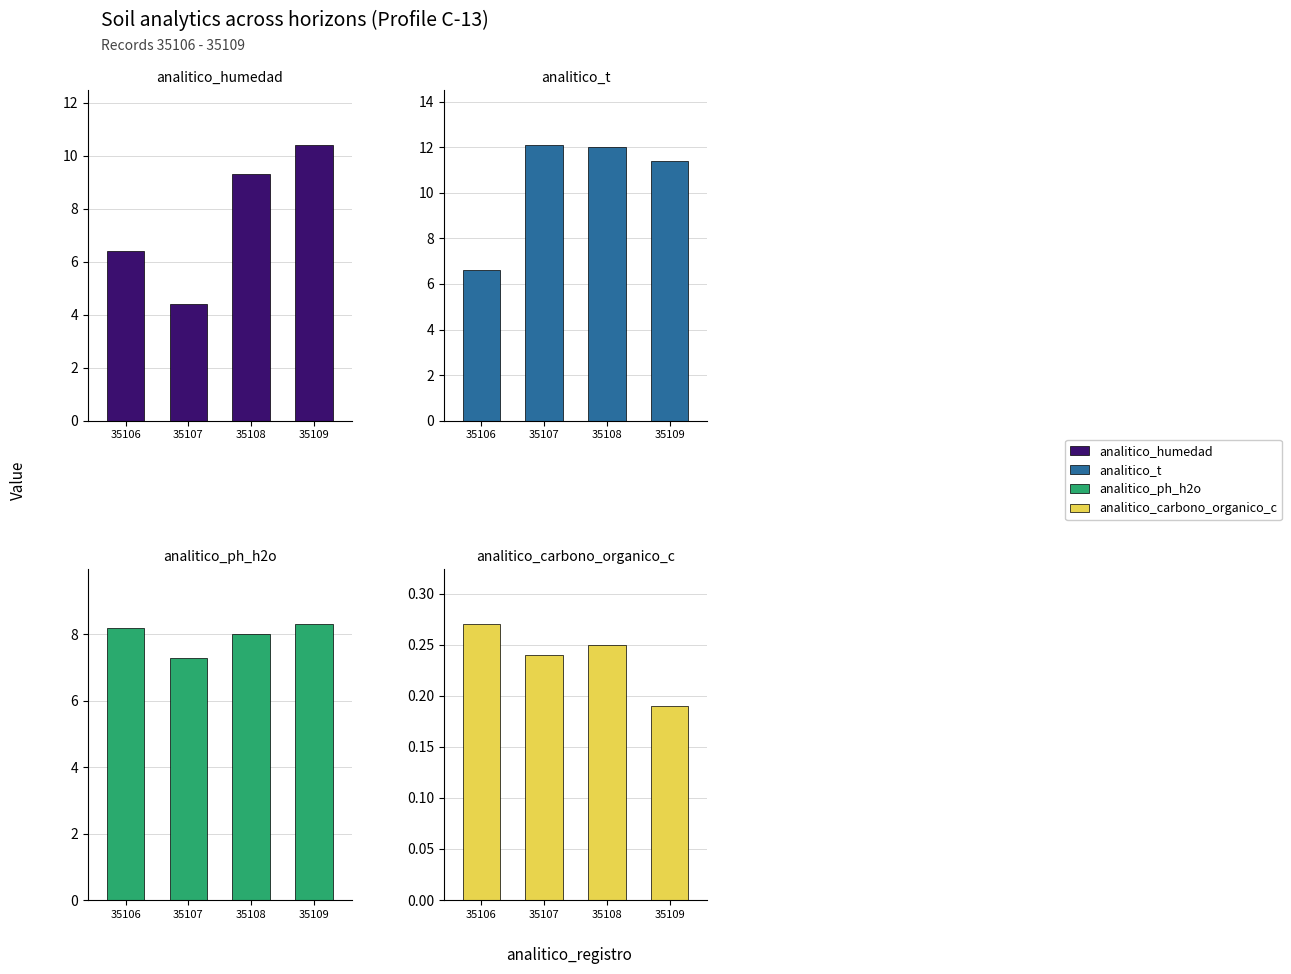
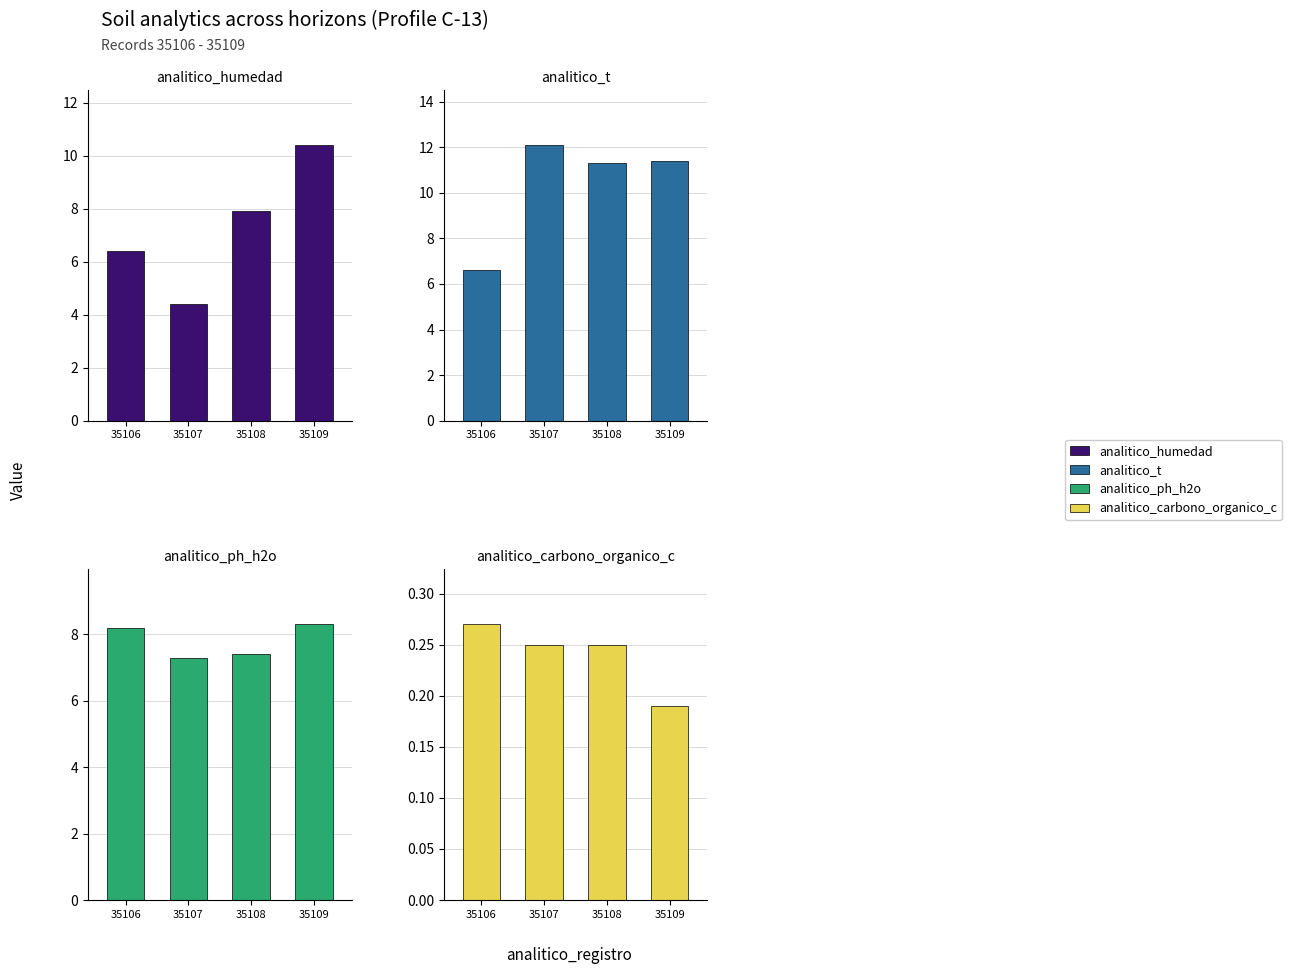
analitico_humedad, 35108: 9.3 -> 7.9
analitico_t, 35108: 12.0 -> 11.3
analitico_ph_h2o, 35108: 8.0 -> 7.4
analitico_carbono_organico_c, 35107: 0.24 -> 0.25
